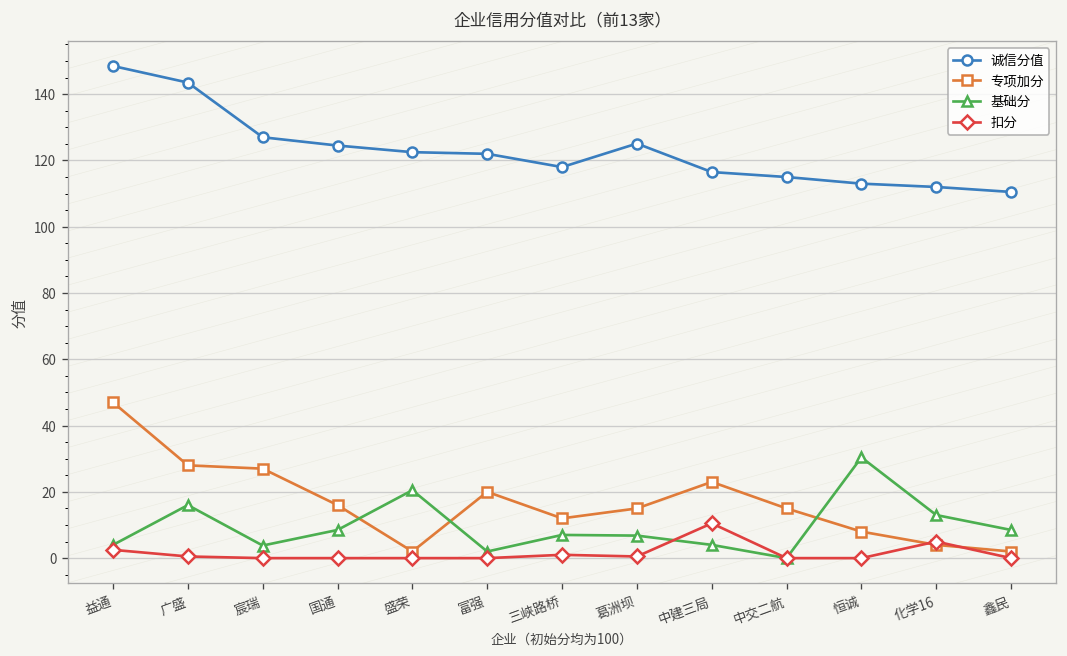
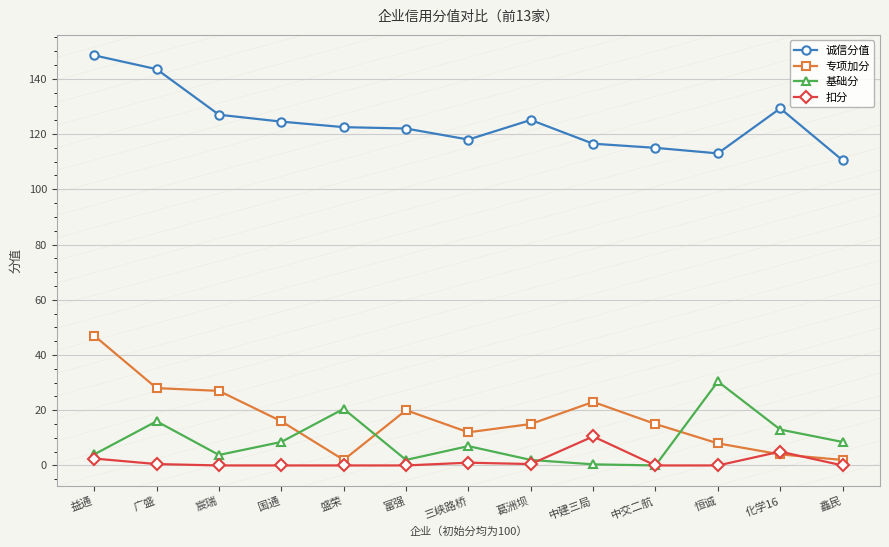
基础分, 葛洲坝: 7 -> 2
基础分, 中建三局: 4 -> 0
诚信分值, 化学16: 112 -> 129
